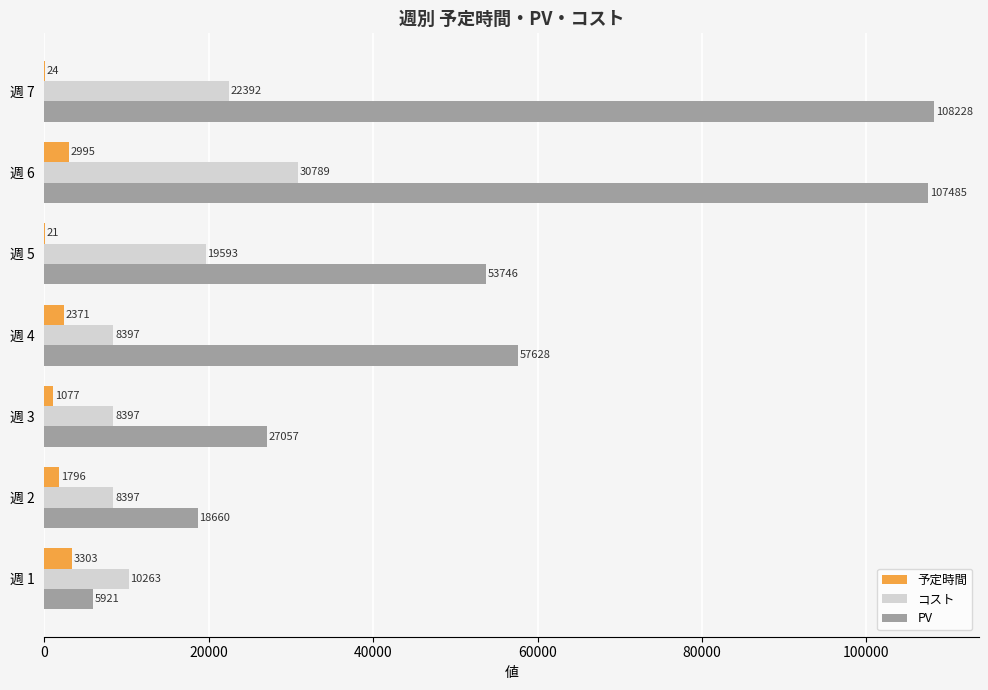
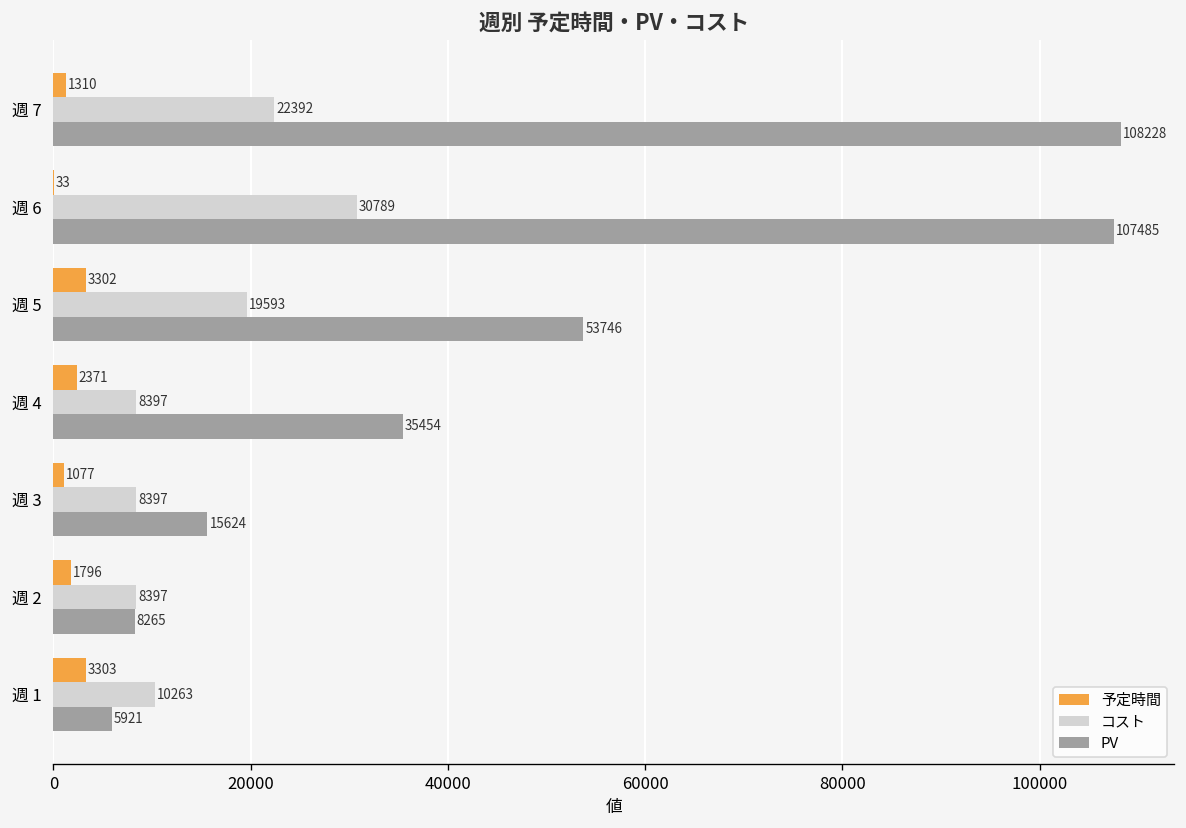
予定時間, 週 7: 24 -> 1310
予定時間, 週 6: 2995 -> 33
予定時間, 週 5: 21 -> 3302
PV, 週 4: 57628 -> 35454
PV, 週 3: 27057 -> 15624
PV, 週 2: 18660 -> 8265
